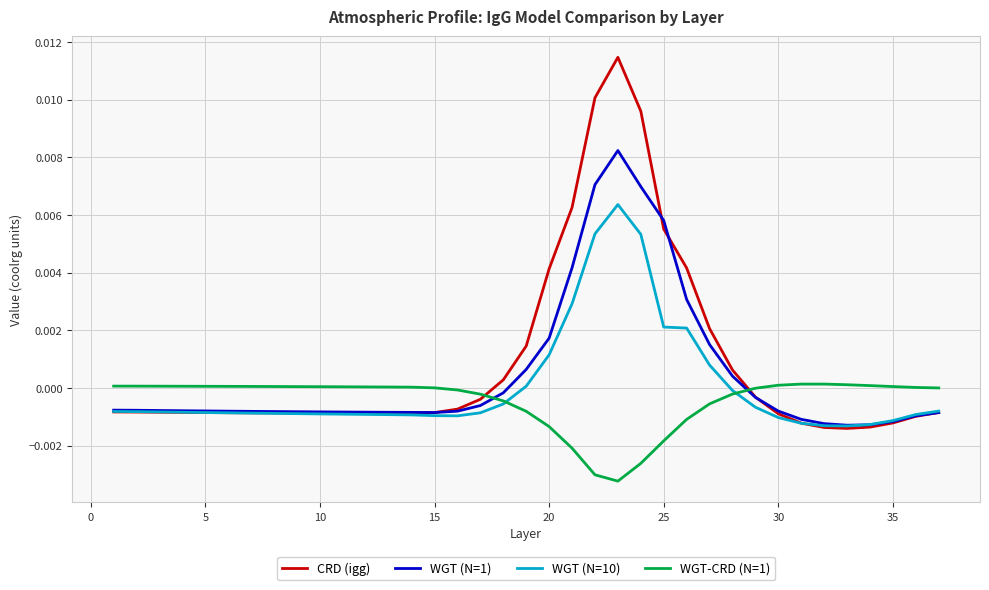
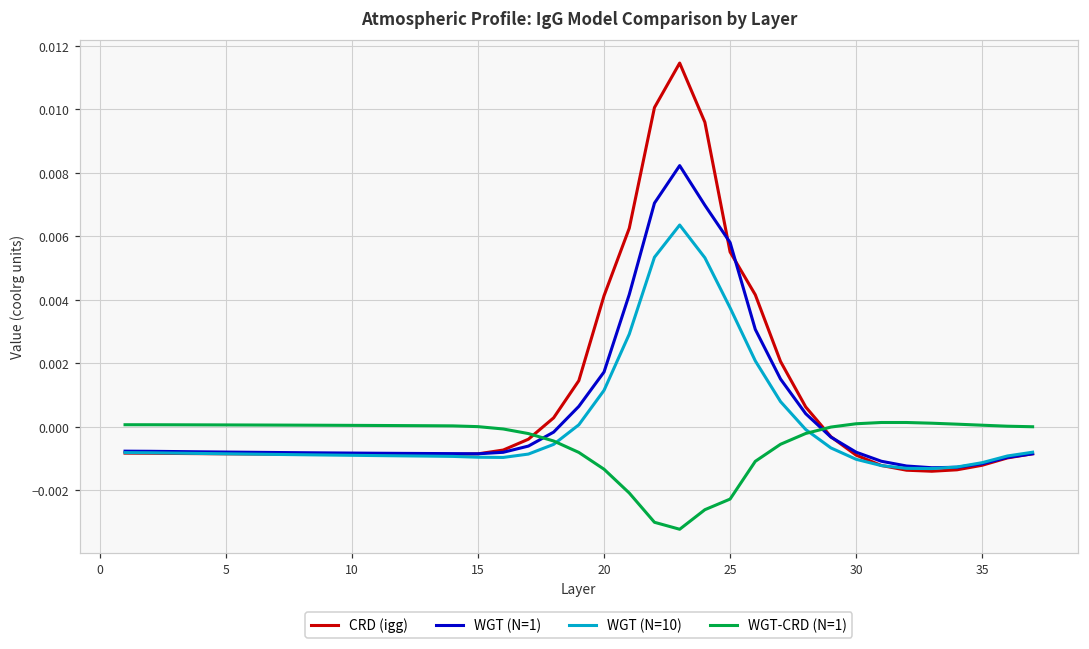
WGT (N=10), 25: 0.0021 -> 0.0037
WGT-CRD (N=1), 25: -0.0018 -> -0.0023
